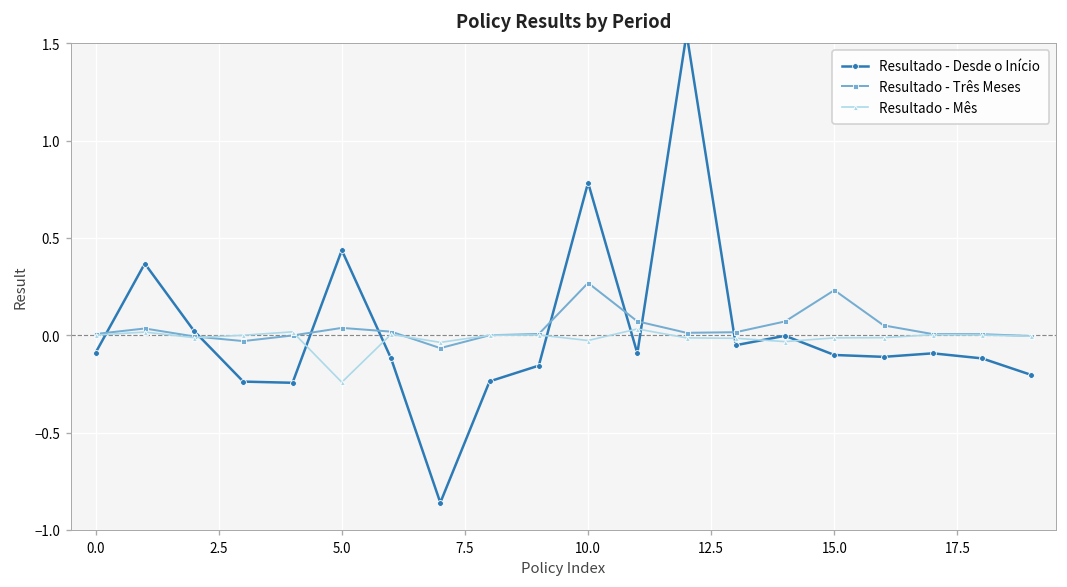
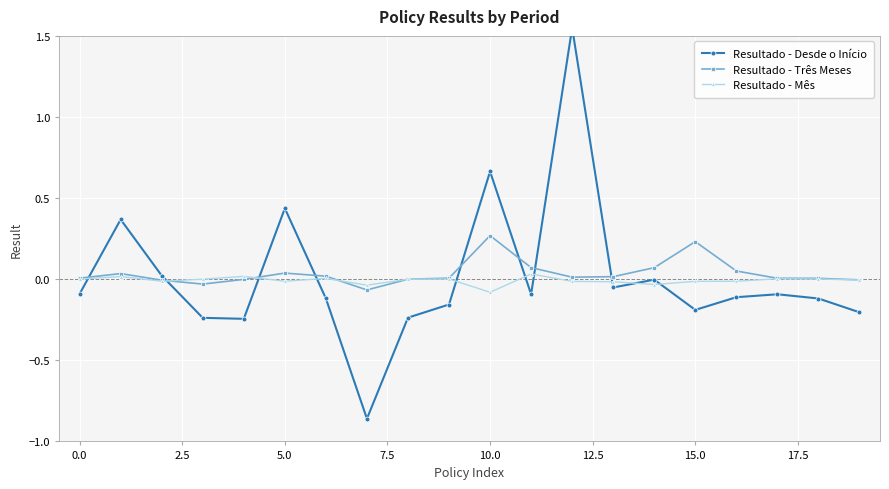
Resultado - Mês, 5.0: -0.24 -> -0.01
Resultado - Desde o Início, 10.0: 0.78 -> 0.66
Resultado - Mês, 10.0: -0.03 -> -0.08
Resultado - Desde o Início, 15.0: -0.10 -> -0.19
